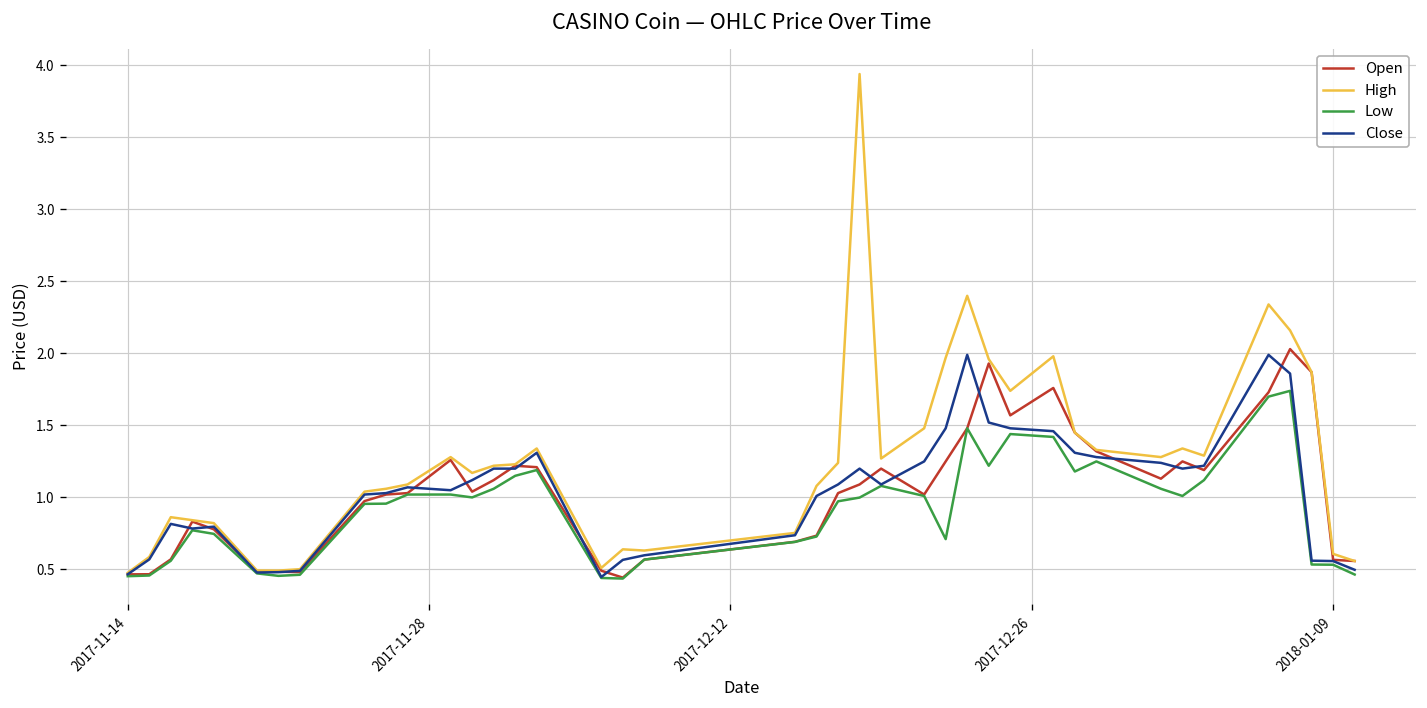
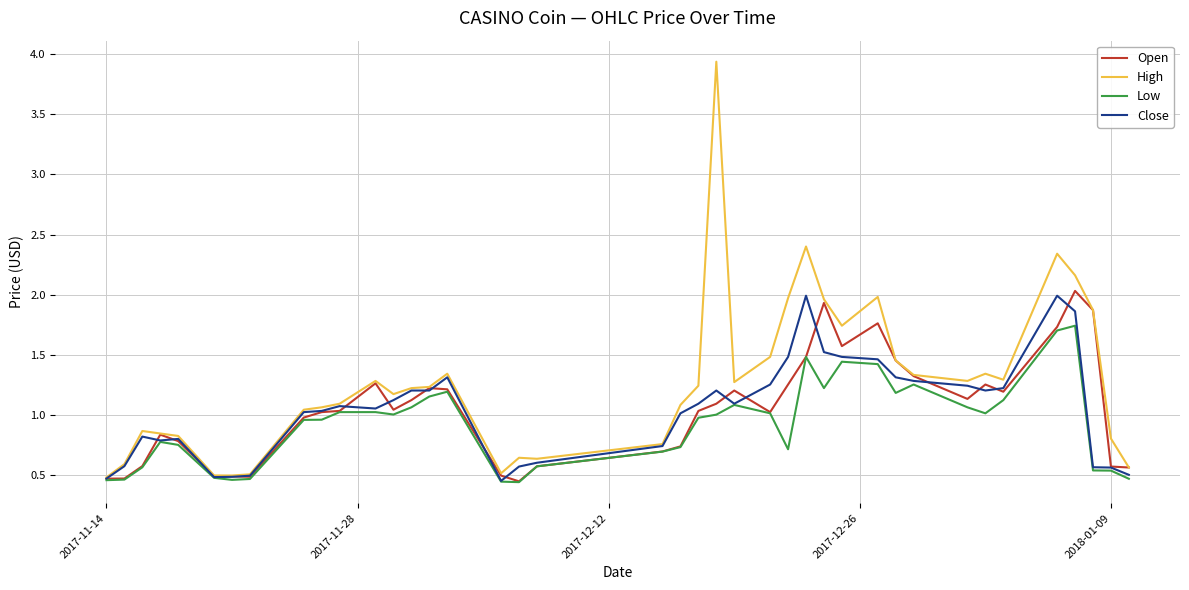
High, 2018-01-09: 0.61 -> 0.80
